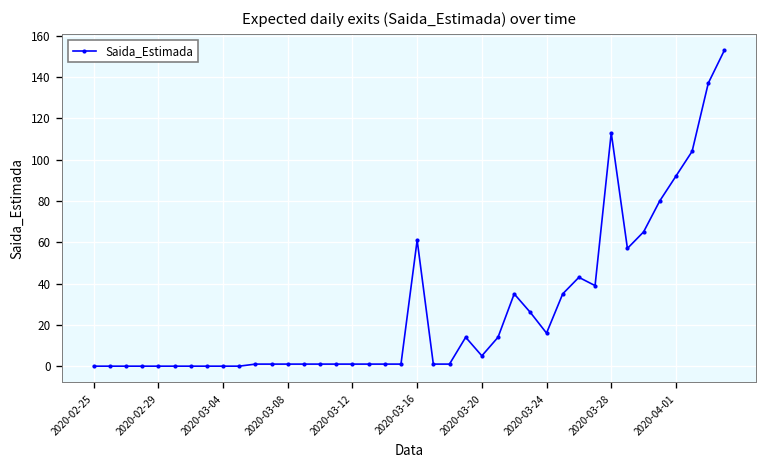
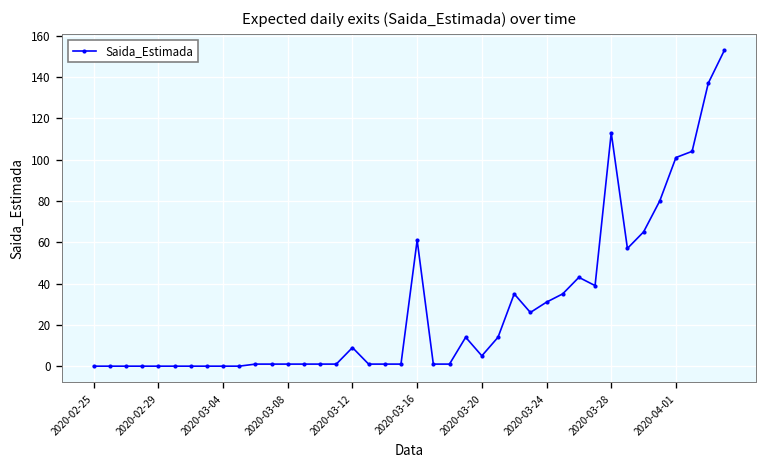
2020-03-12: 1 -> 9
2020-03-24: 16 -> 31
2020-04-01: 92 -> 101
